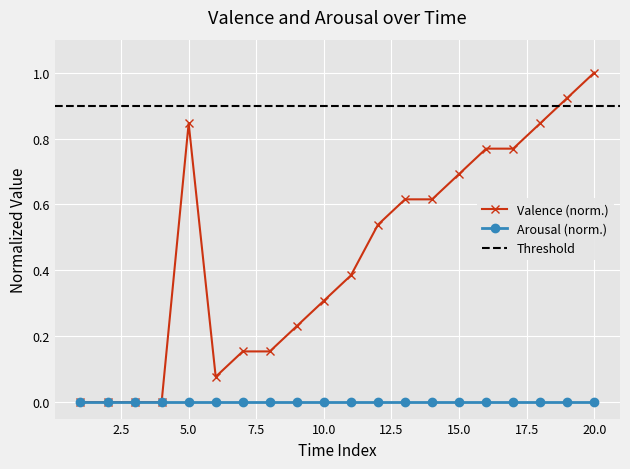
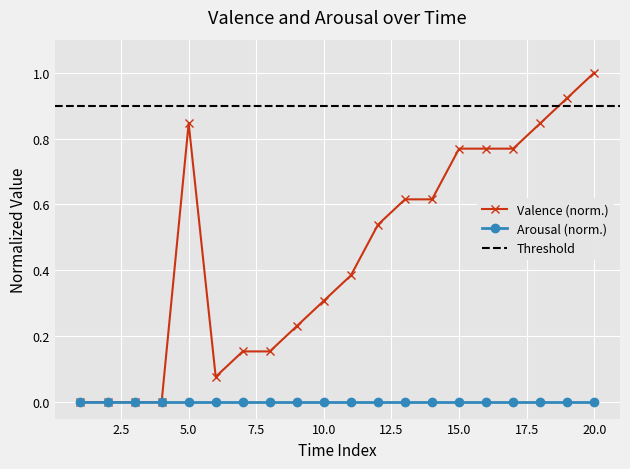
Valence (norm.), 15.0: 0.69 -> 0.77
